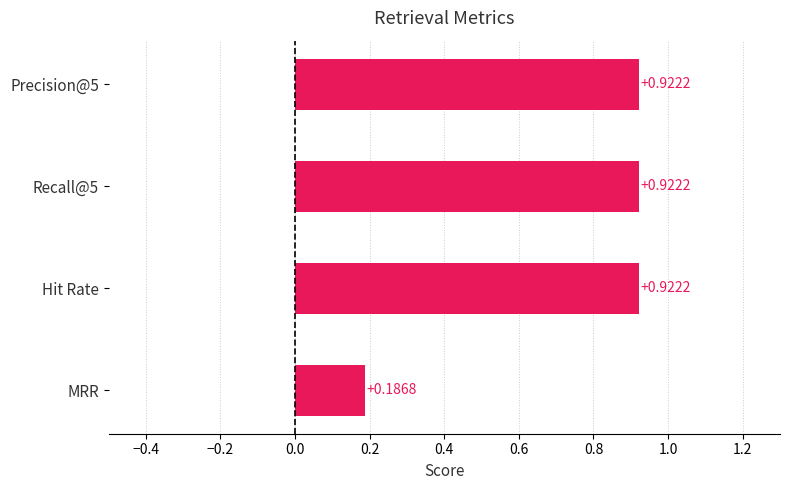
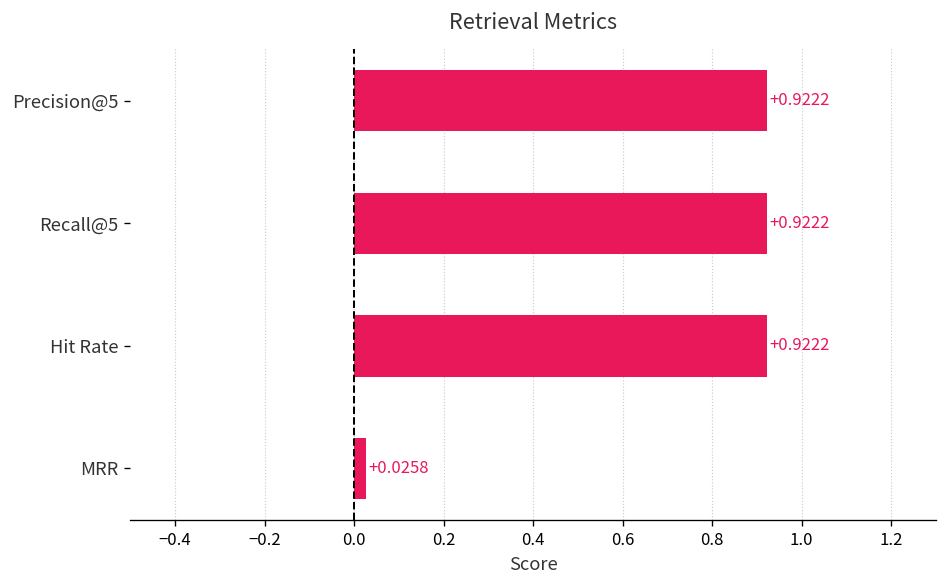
MRR: +0.1868 -> +0.0258
